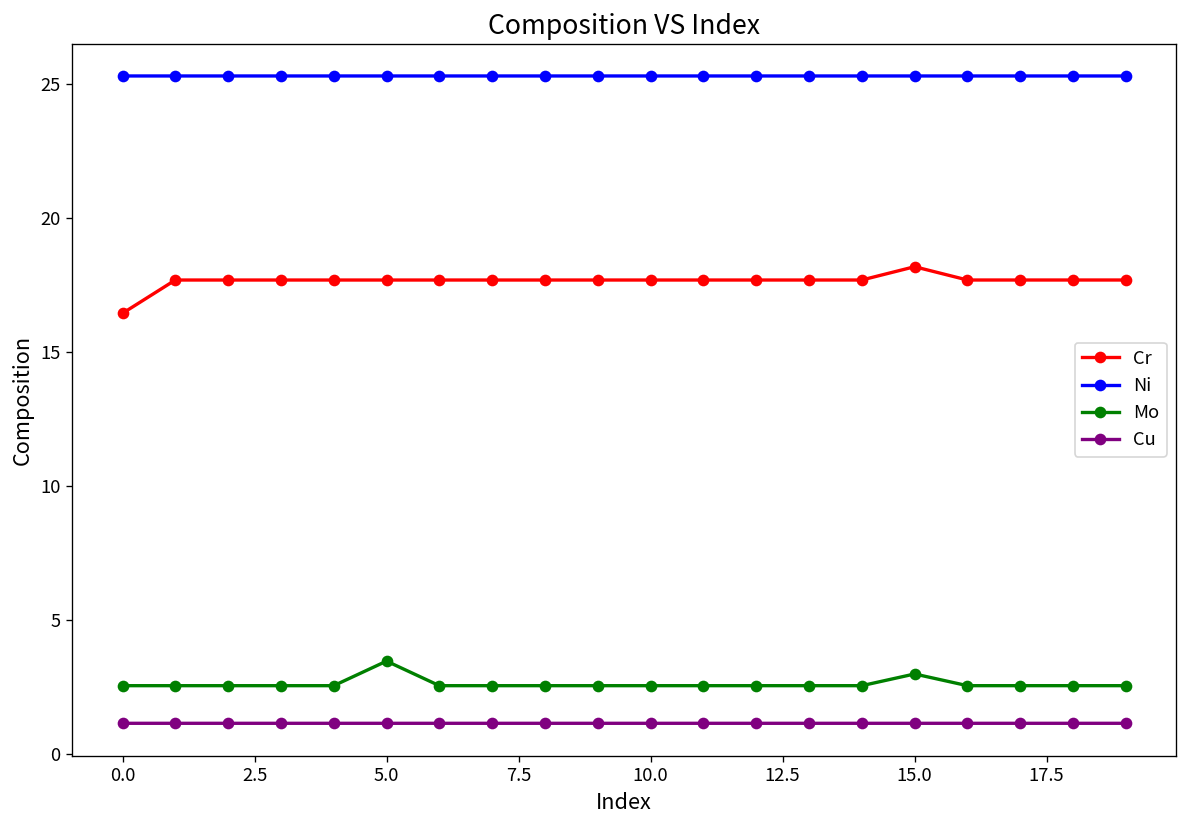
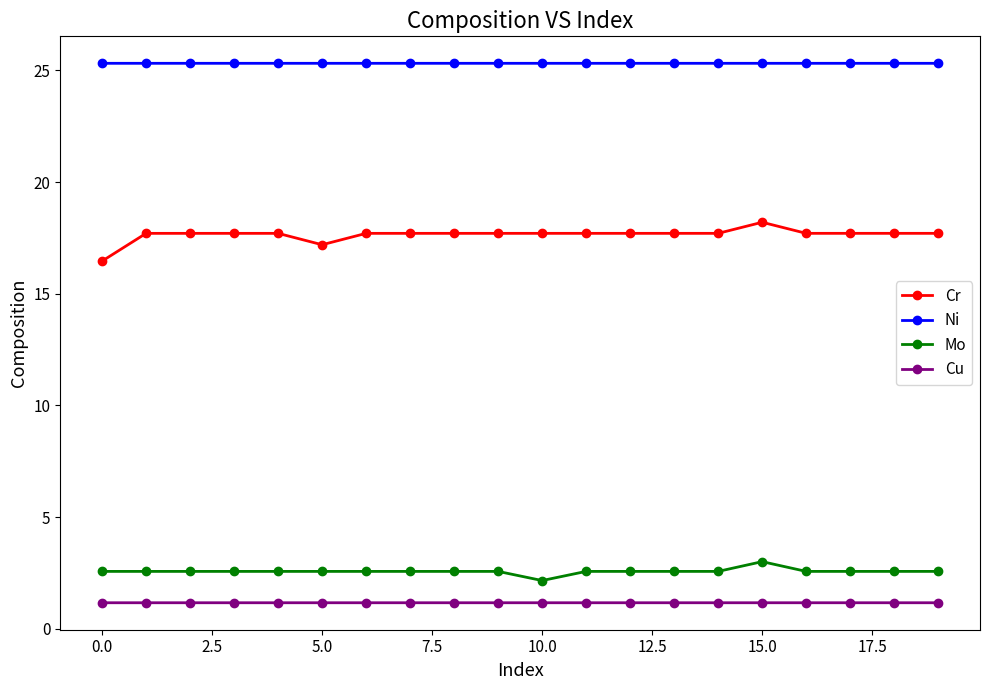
Cr, 5.0: 17.7 -> 17.2
Mo, 5.0: 3.5 -> 2.6
Mo, 10.0: 2.6 -> 2.2
